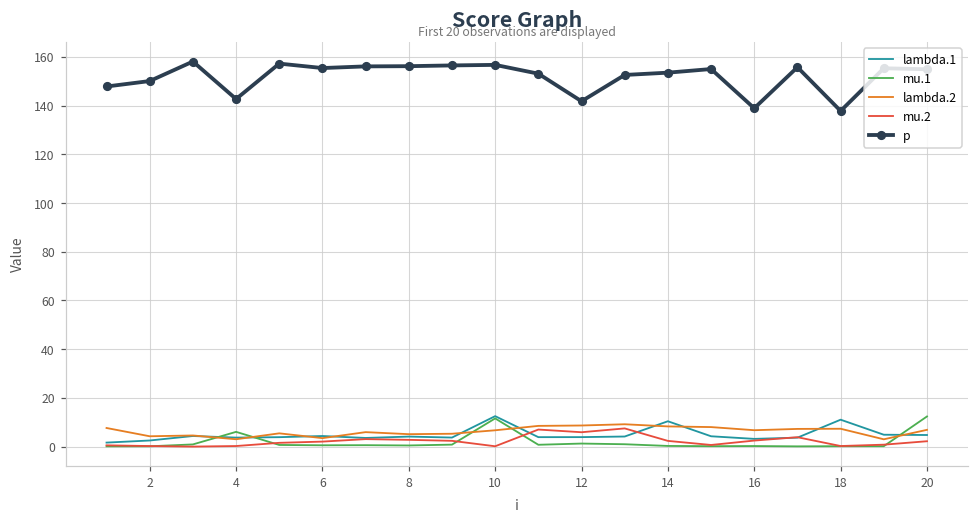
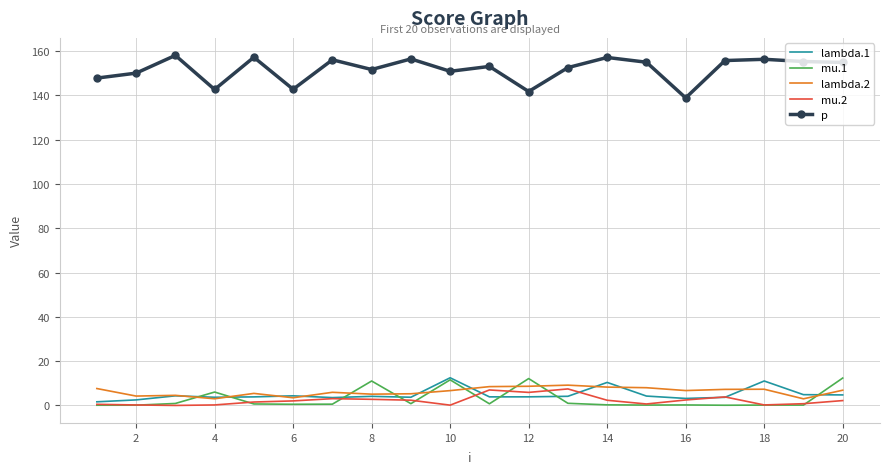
p, 6: 155 -> 143
mu.1, 8: 0 -> 11
p, 8: 156 -> 152
p, 10: 157 -> 151
mu.1, 12: 1 -> 12
p, 14: 154 -> 157
p, 18: 138 -> 156
